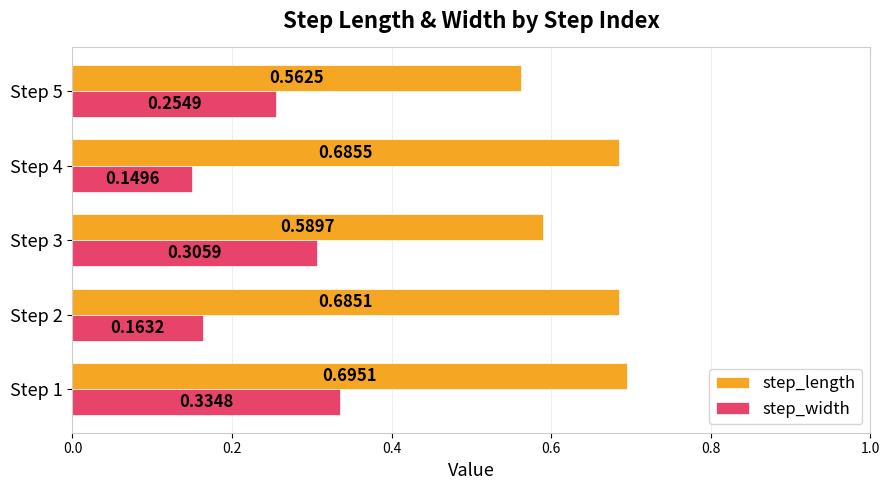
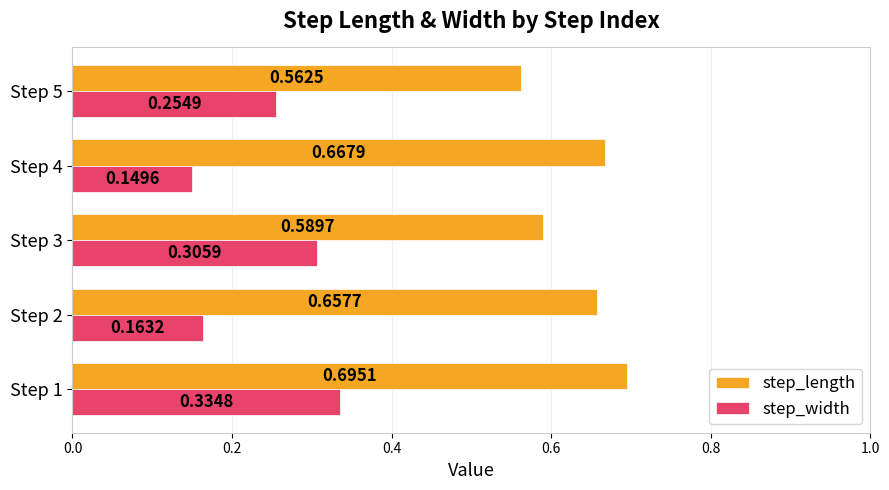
step_length, Step 4: 0.6855 -> 0.6679
step_length, Step 2: 0.6851 -> 0.6577
